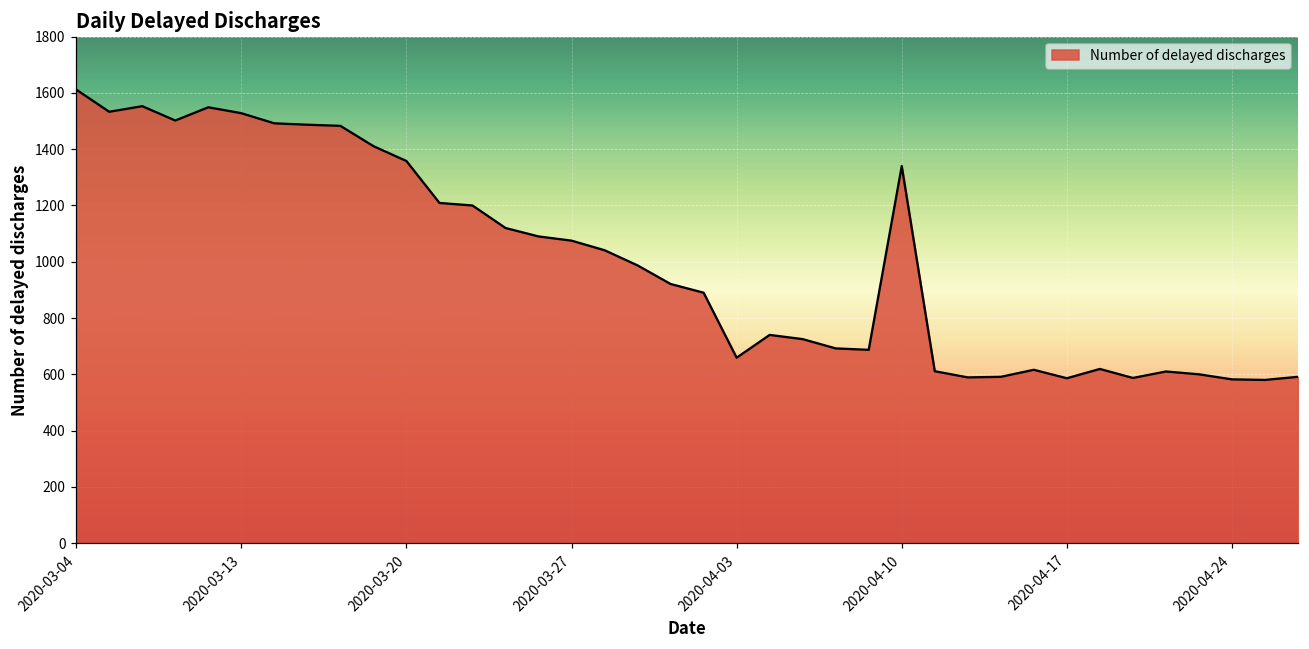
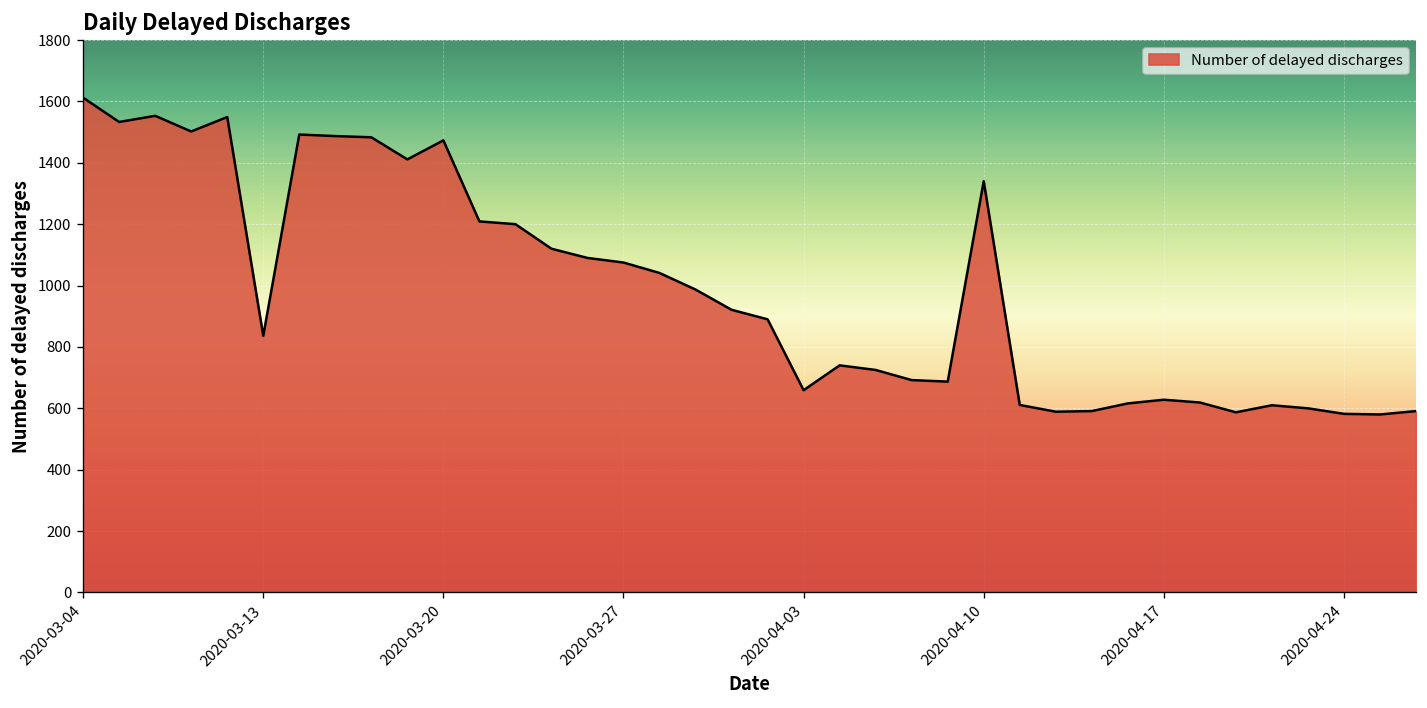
2020-03-13: 1530 -> 840
2020-03-20: 1360 -> 1470
2020-04-17: 590 -> 630
